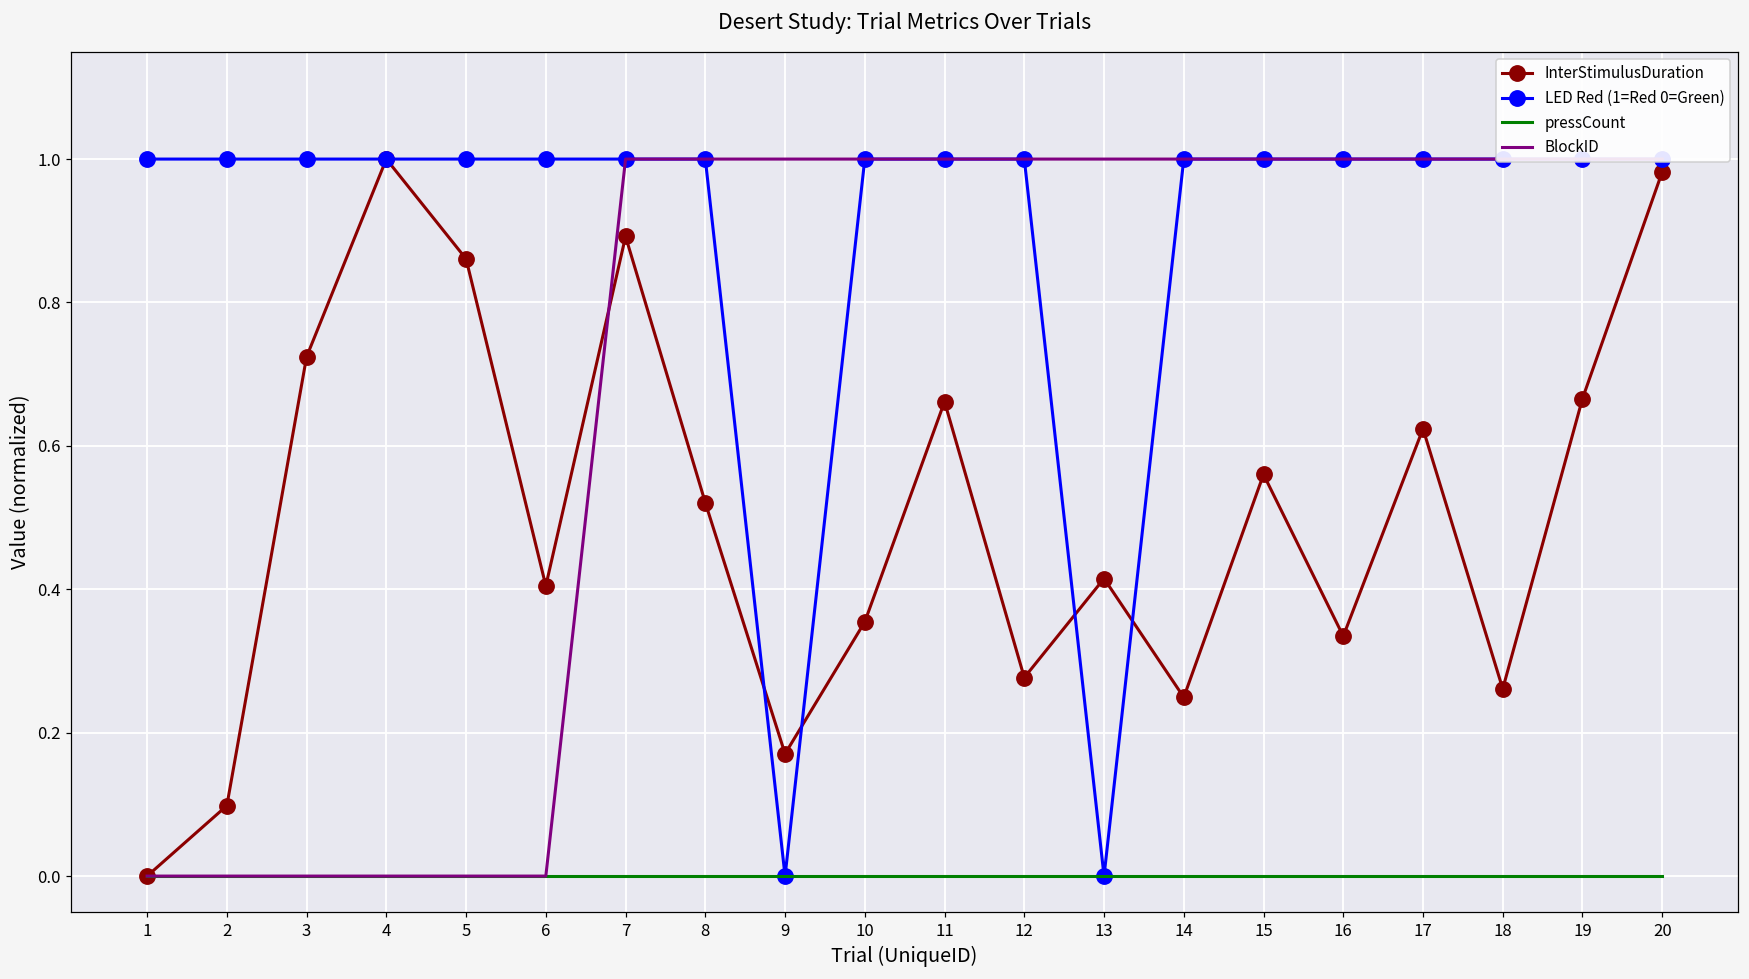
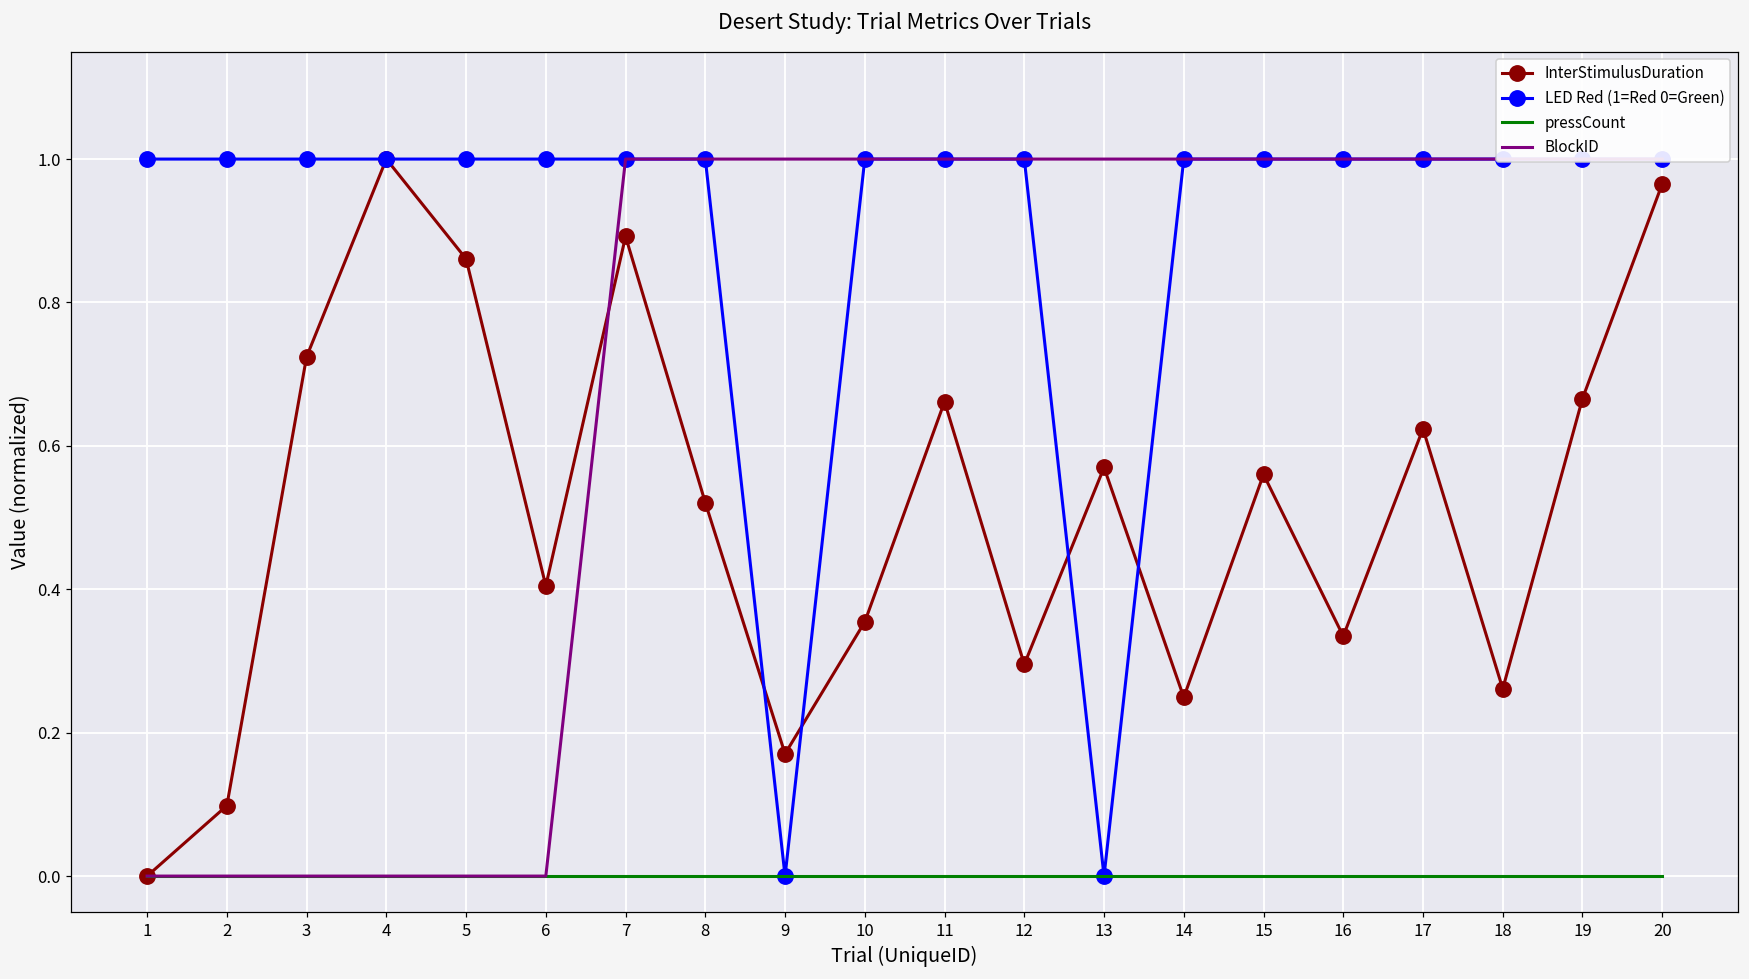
InterStimulusDuration, 12: 0.28 -> 0.30
InterStimulusDuration, 13: 0.42 -> 0.57
InterStimulusDuration, 20: 0.98 -> 0.97
